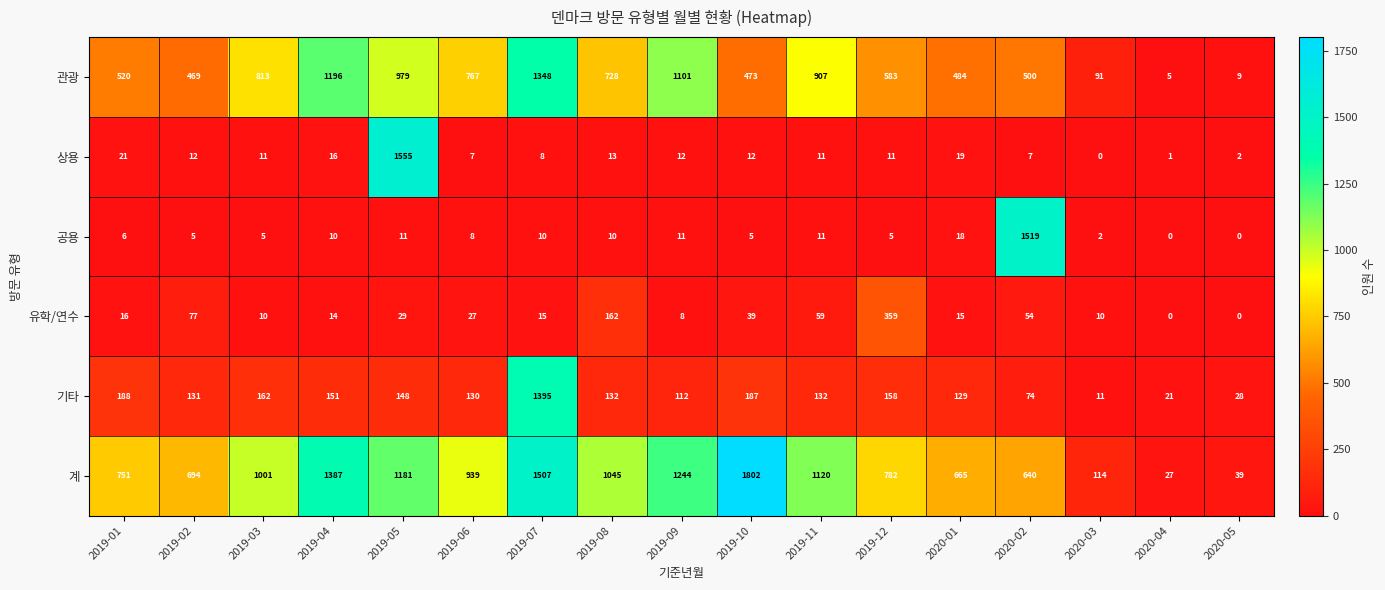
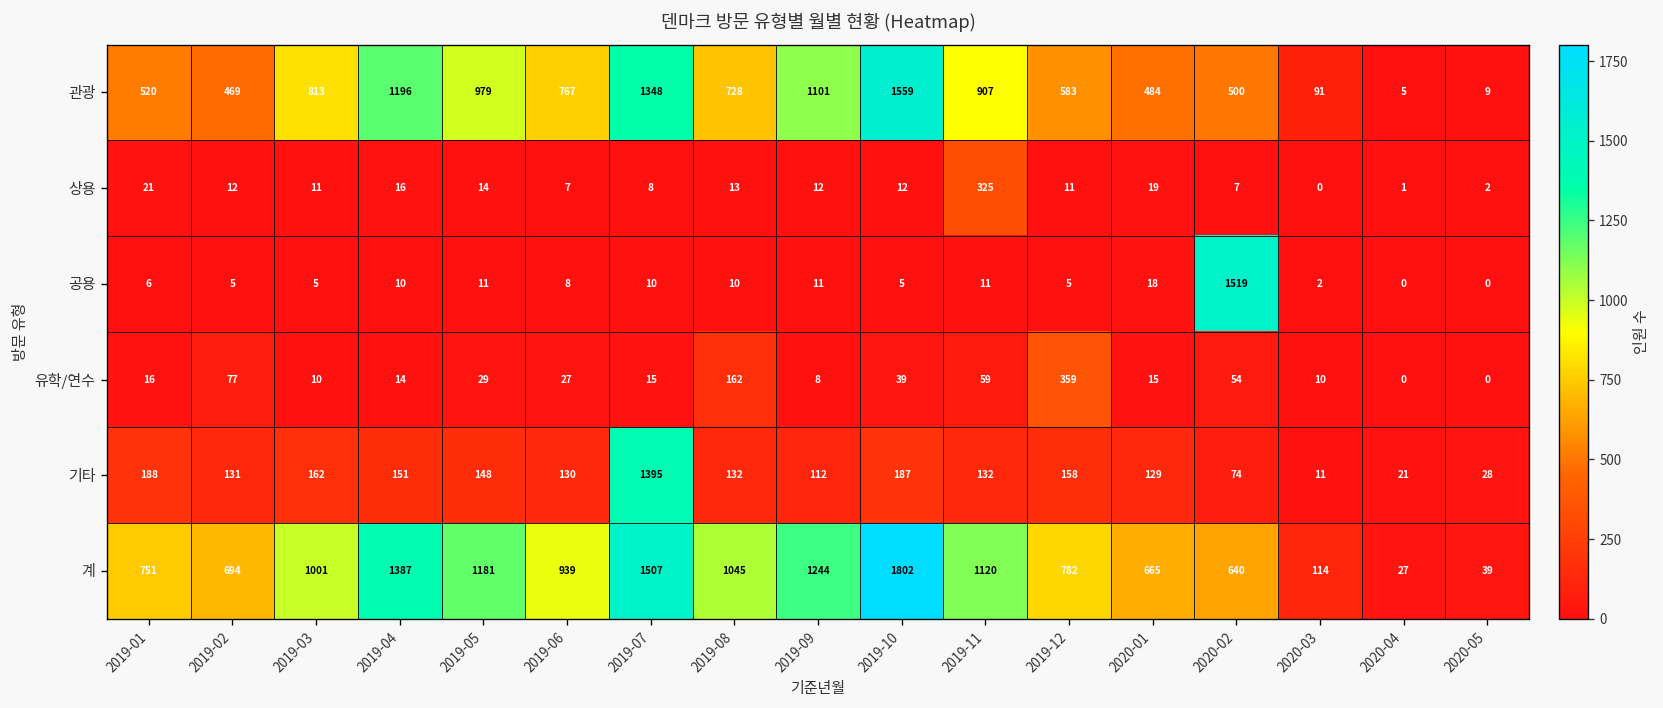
관광, 2019-10: 473 -> 1559
상용, 2019-05: 1555 -> 14
상용, 2019-11: 11 -> 325
